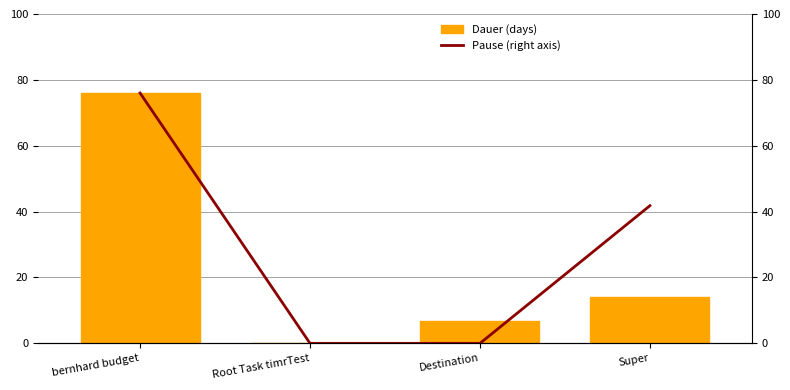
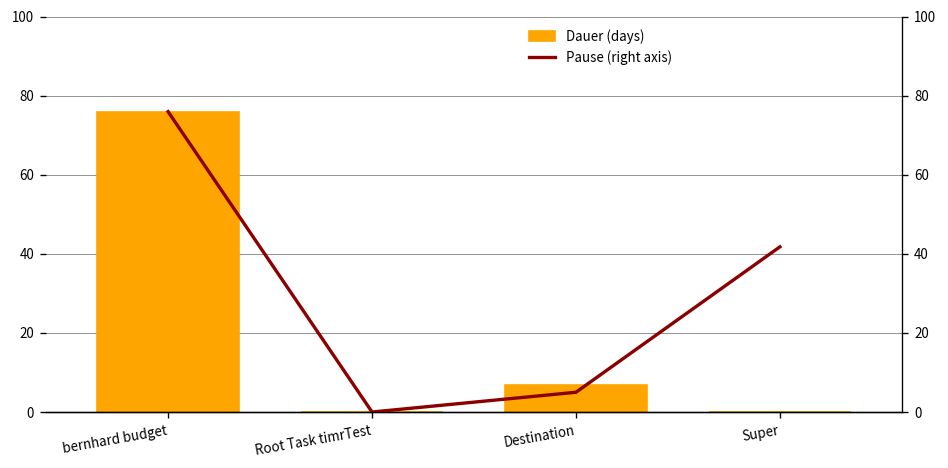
Dauer (days), Super: 14 -> 0
Pause (right axis), Destination: 0 -> 5
